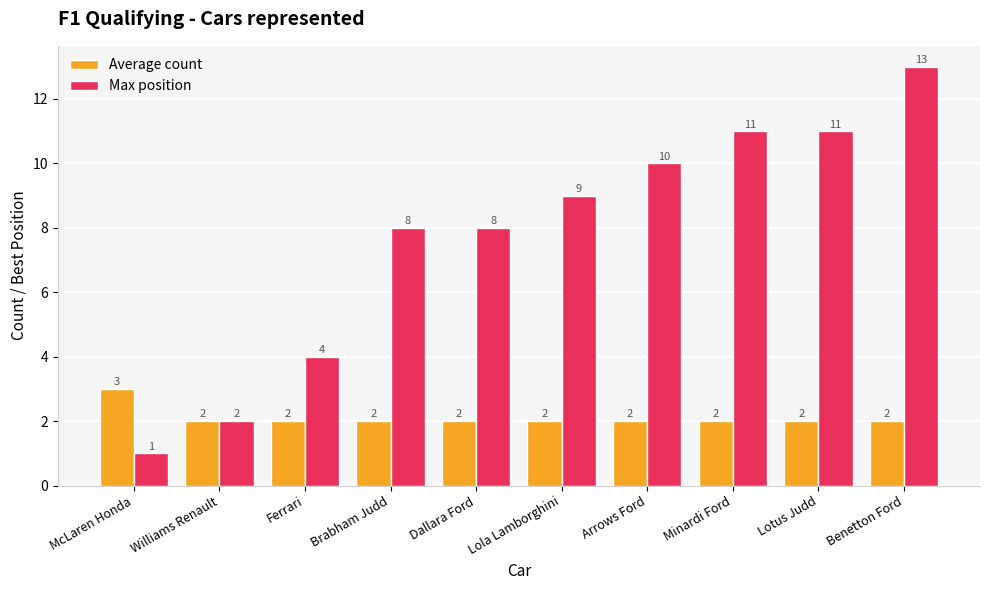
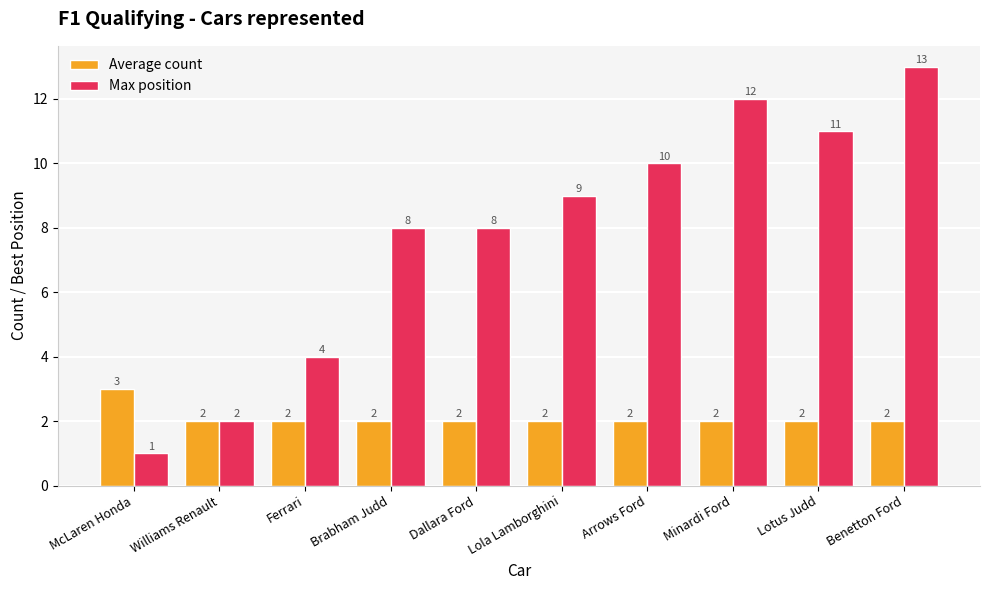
Max position, Minardi Ford: 11 -> 12
